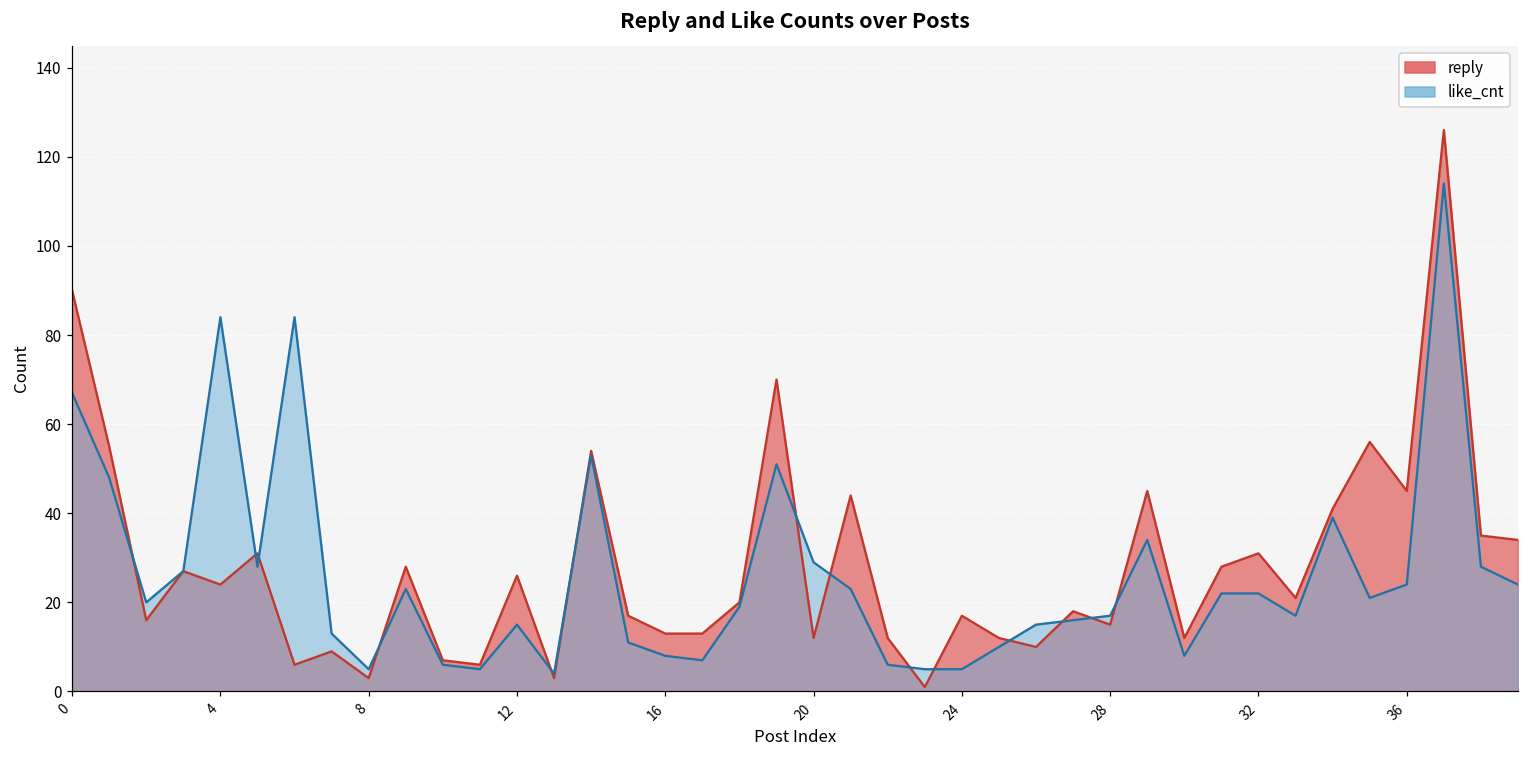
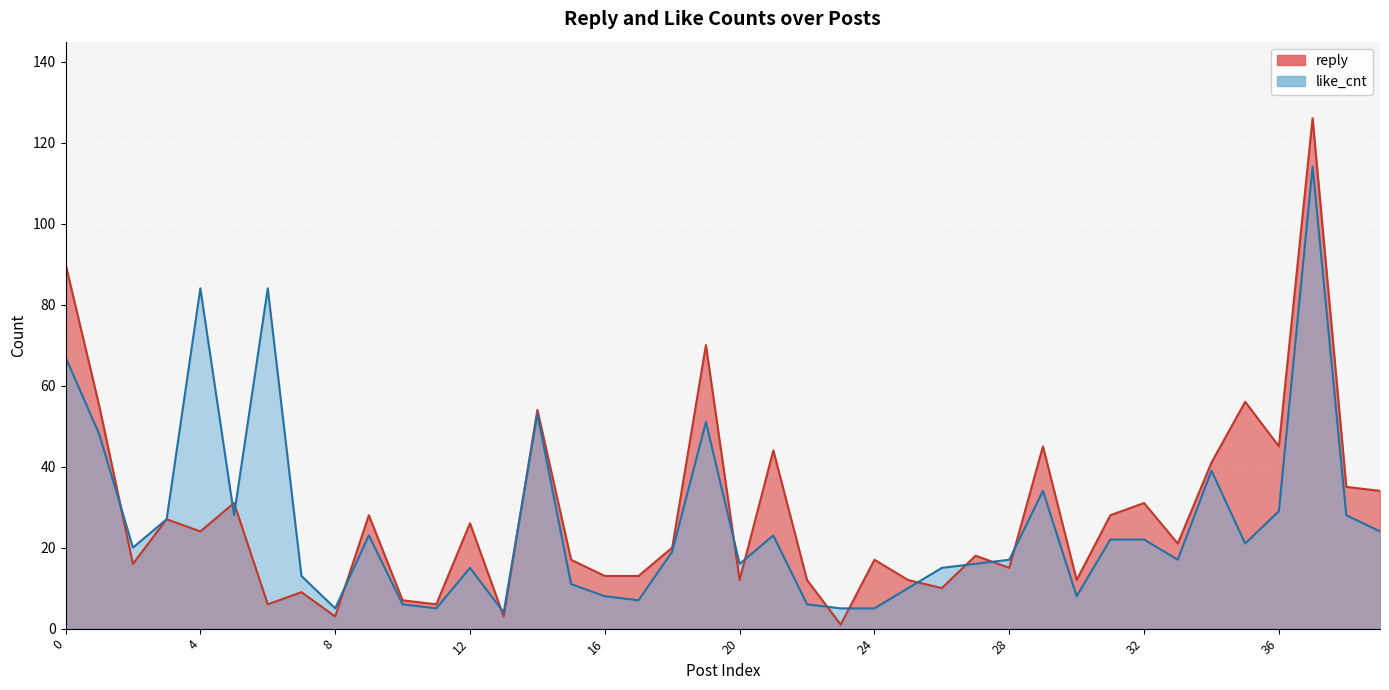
like_cnt, 20: 29 -> 16
like_cnt, 36: 24 -> 29
